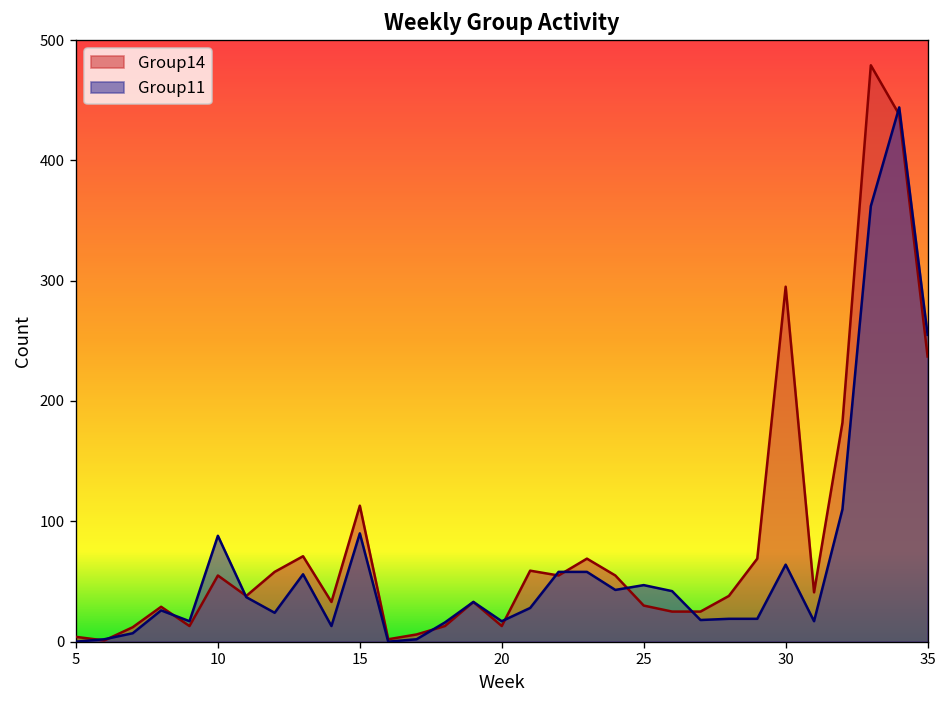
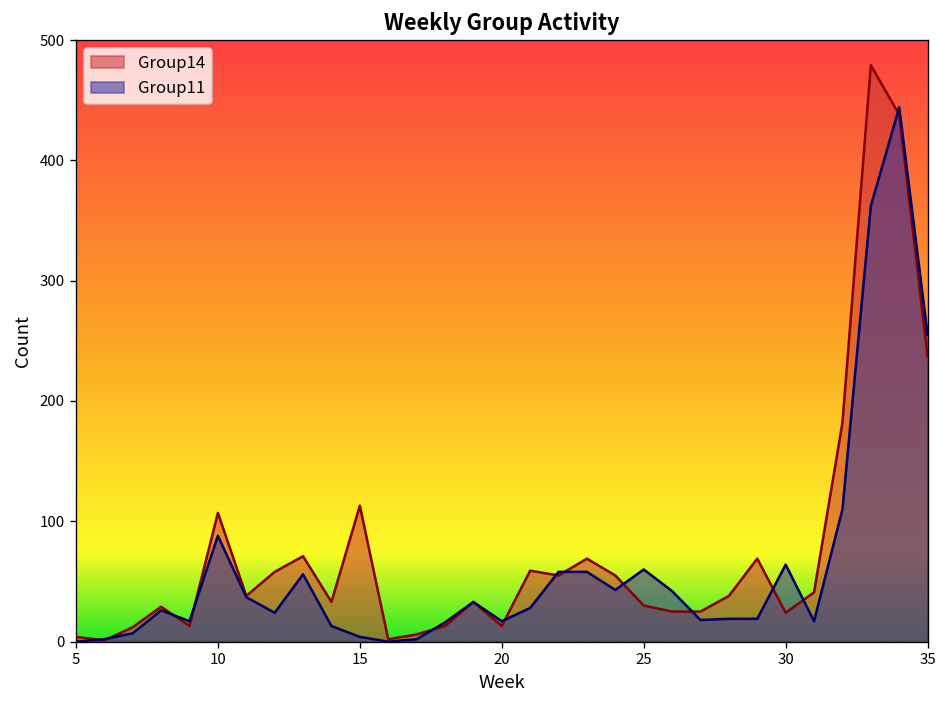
Group14, 10: 55 -> 107
Group11, 15: 90 -> 4
Group11, 25: 47 -> 60
Group14, 30: 295 -> 24
